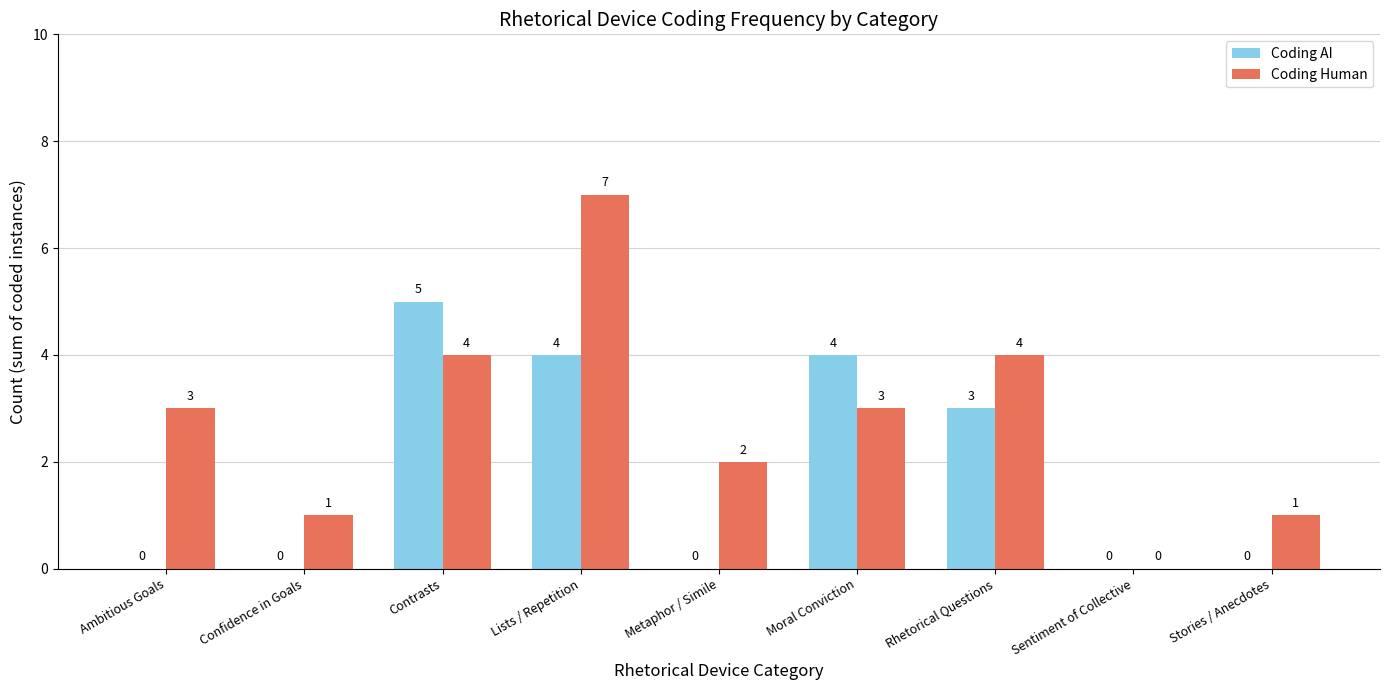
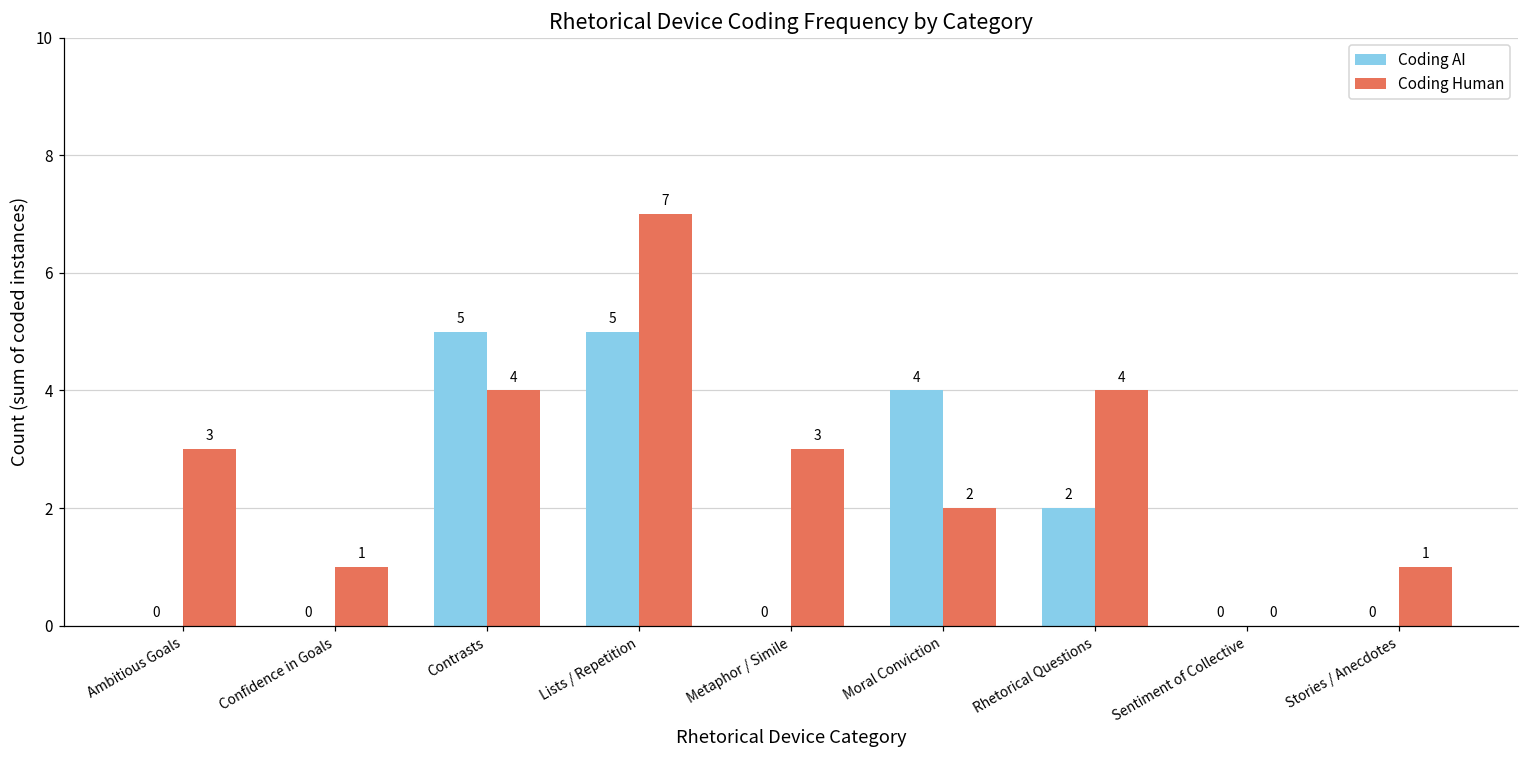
Coding AI, Lists / Repetition: 4 -> 5
Coding Human, Metaphor / Simile: 2 -> 3
Coding Human, Moral Conviction: 3 -> 2
Coding AI, Rhetorical Questions: 3 -> 2
